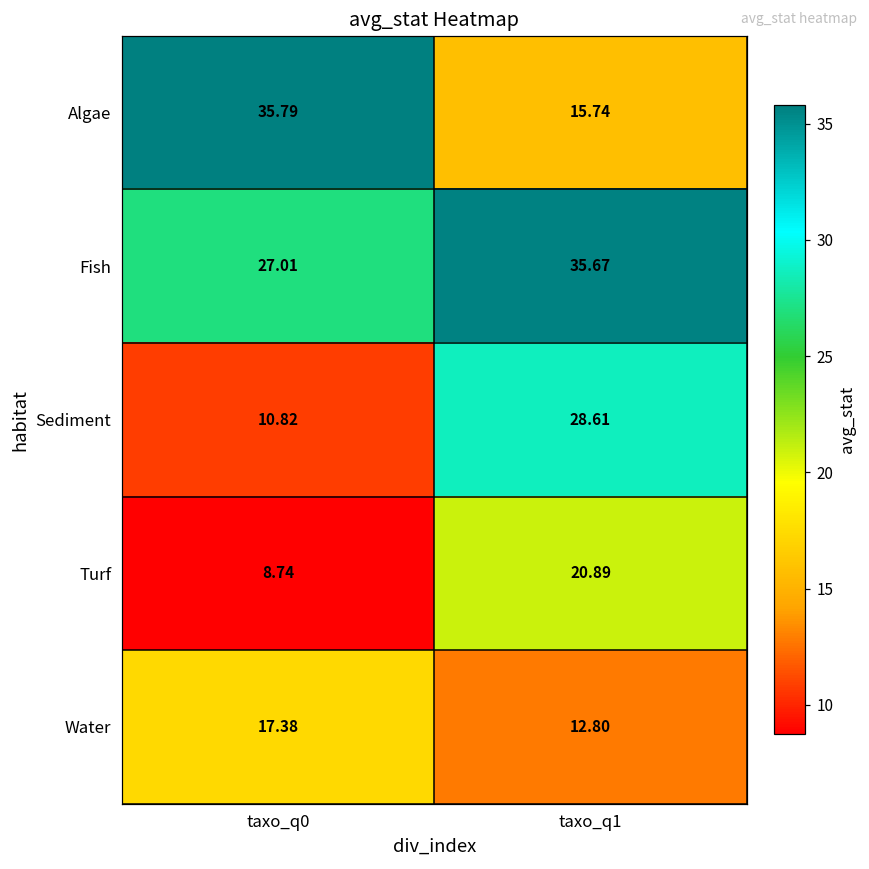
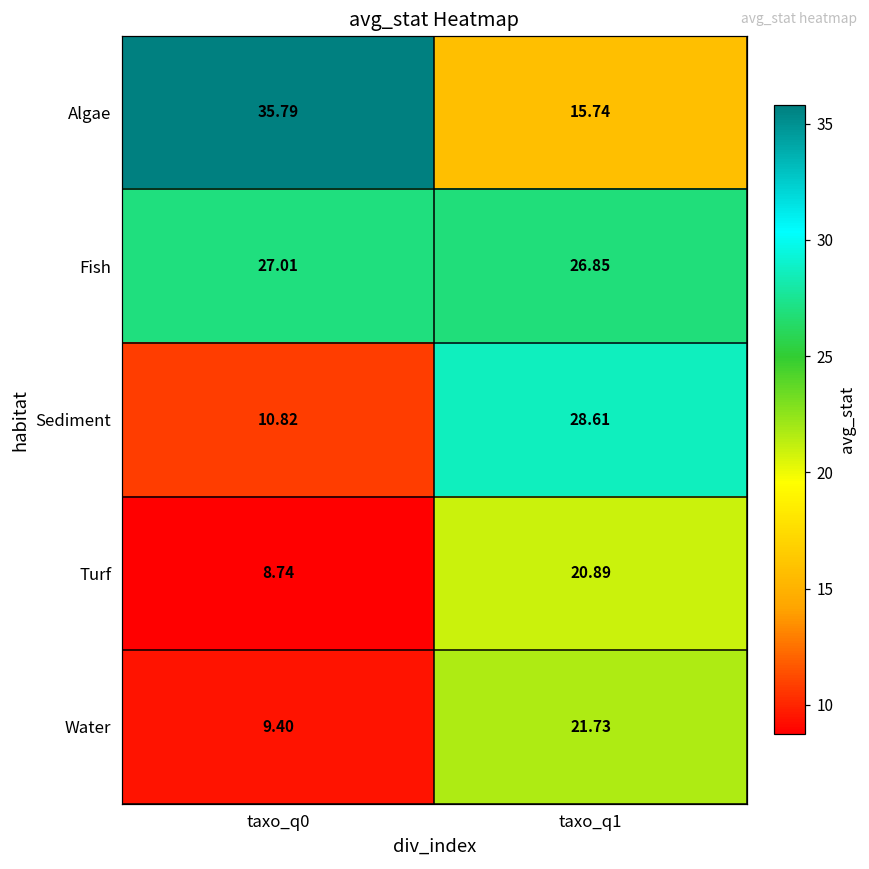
Fish, taxo_q1: 35.67 -> 26.85
Water, taxo_q0: 17.38 -> 9.40
Water, taxo_q1: 12.80 -> 21.73
